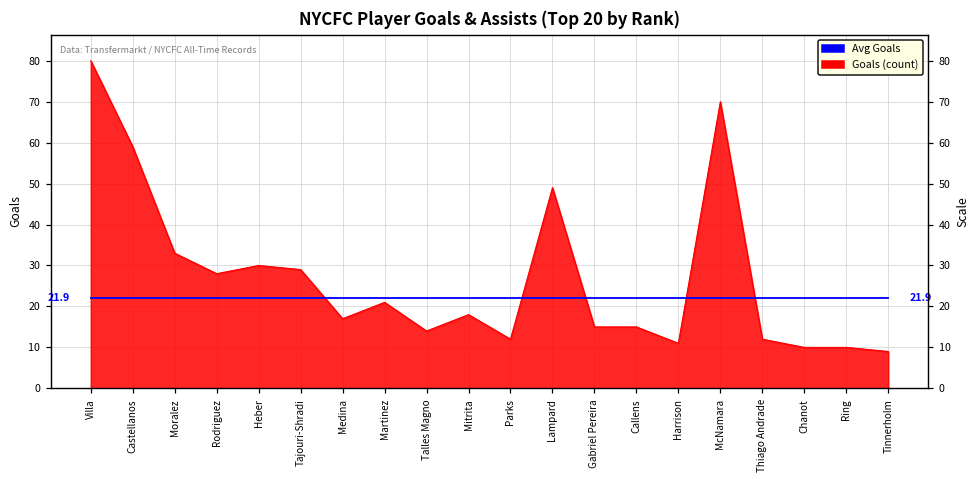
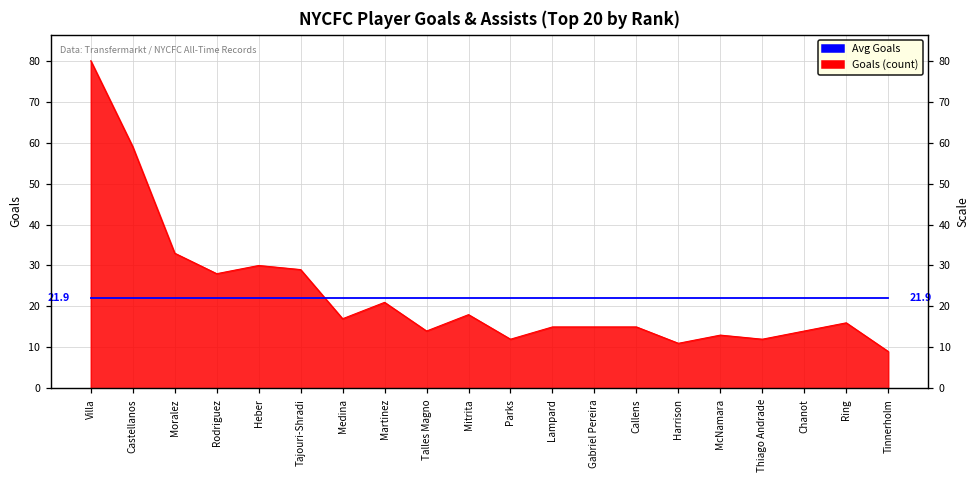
Goals (count), Lampard: 49 -> 15
Goals (count), McNamara: 70 -> 13
Goals (count), Chanot: 10 -> 14
Goals (count), Ring: 10 -> 16
